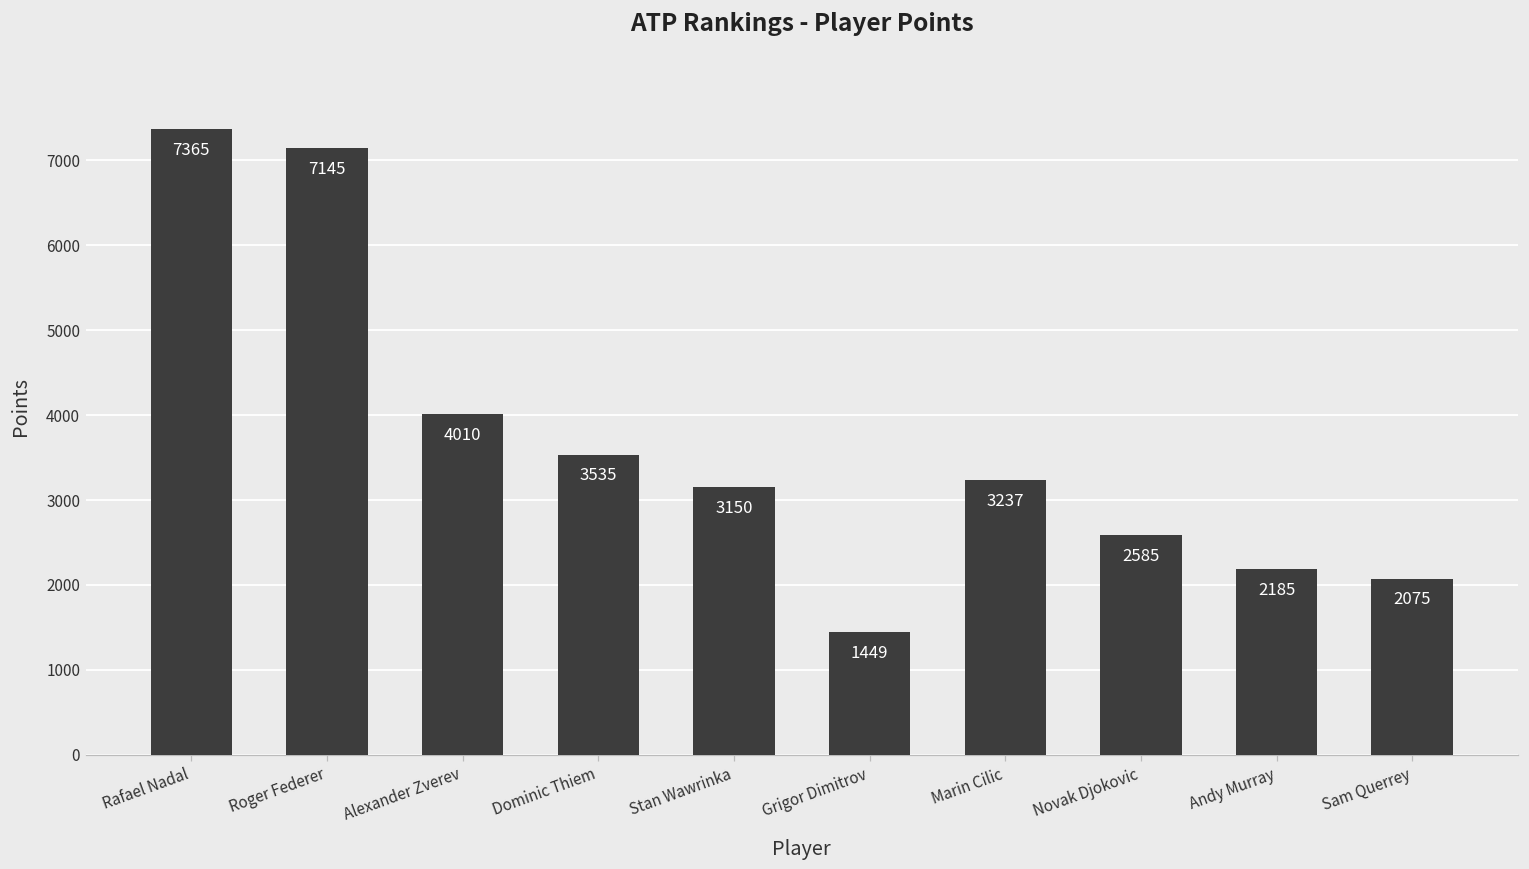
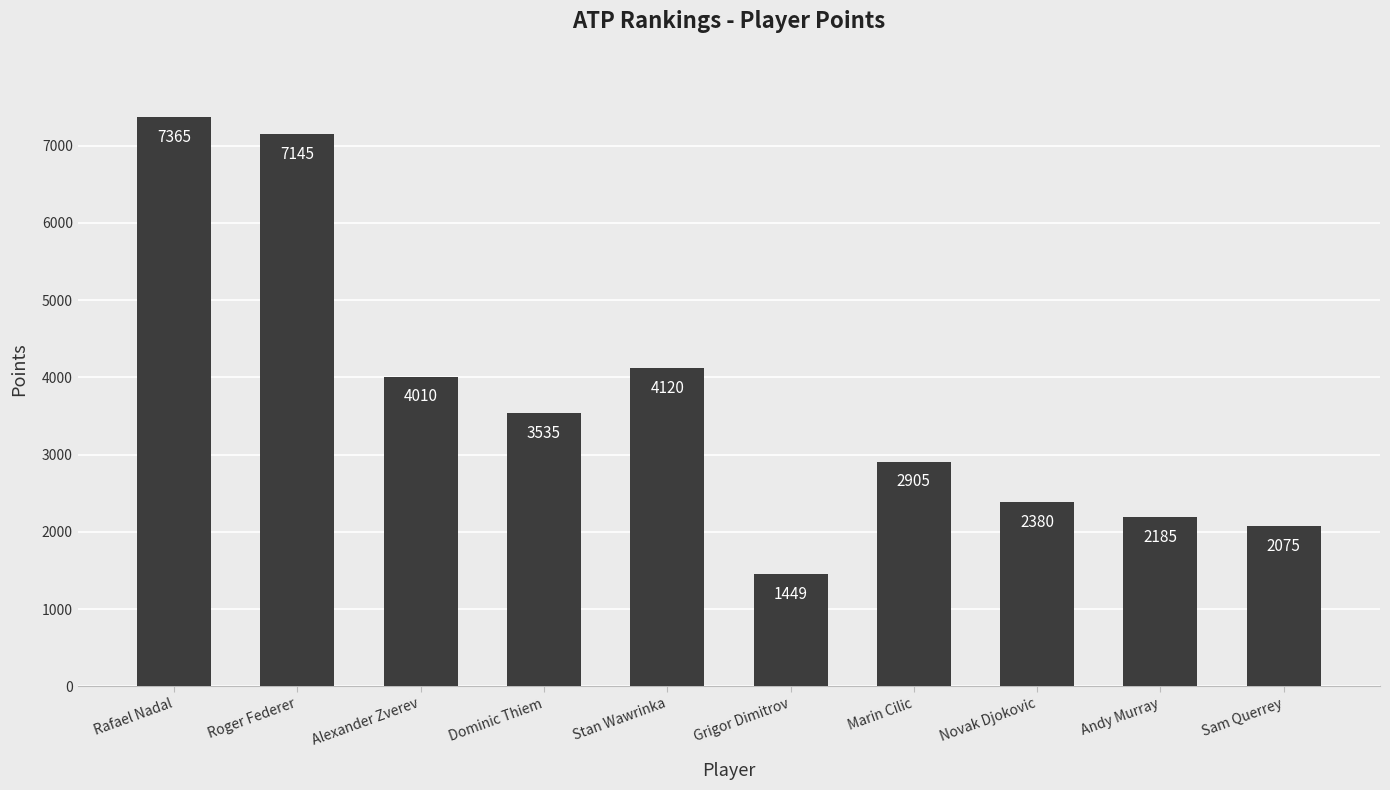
Stan Wawrinka: 3150 -> 4120
Marin Cilic: 3237 -> 2905
Novak Djokovic: 2585 -> 2380
